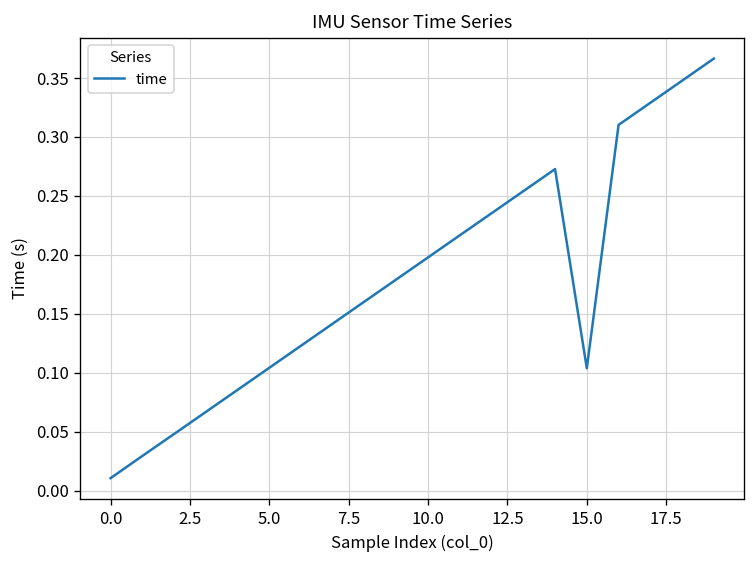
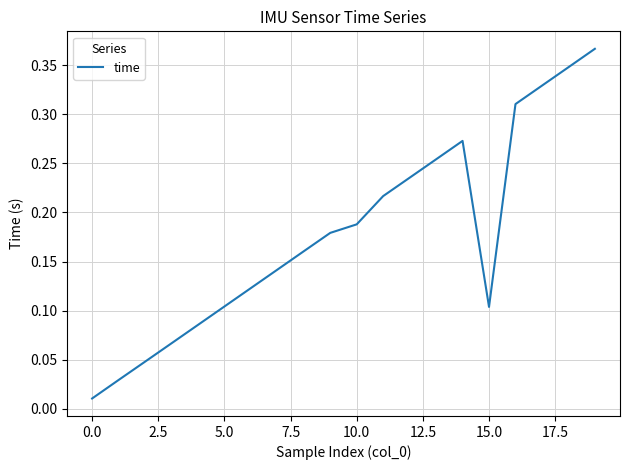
10.0: 0.20 -> 0.19
